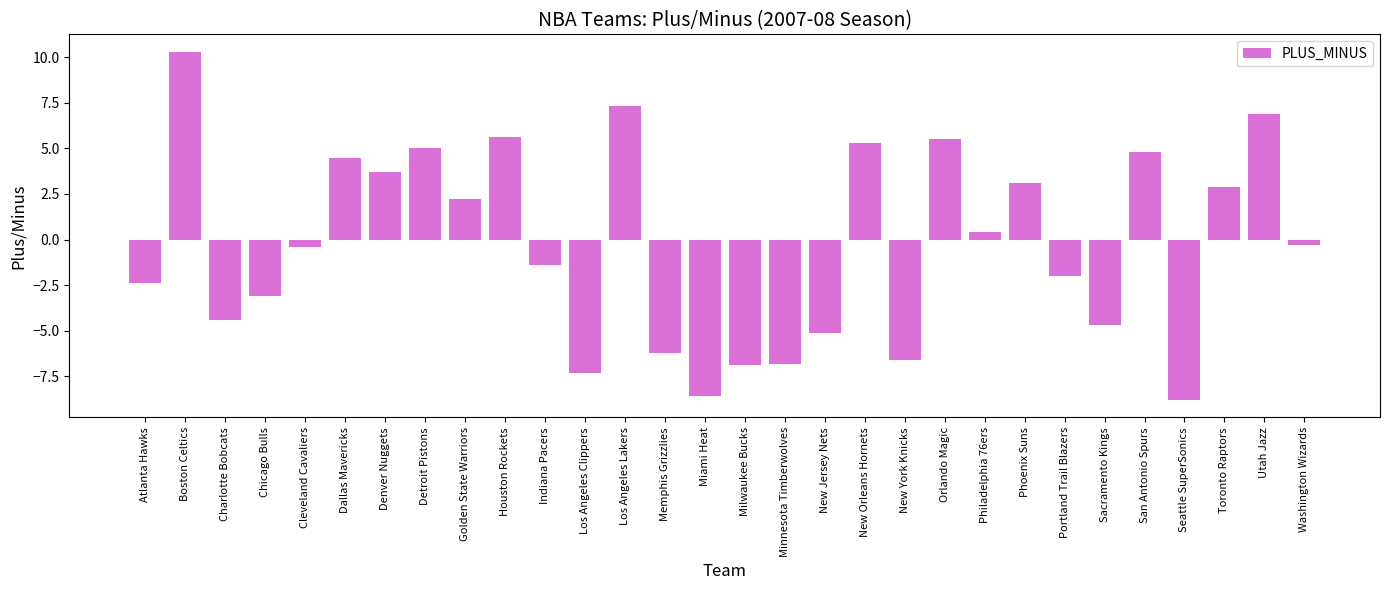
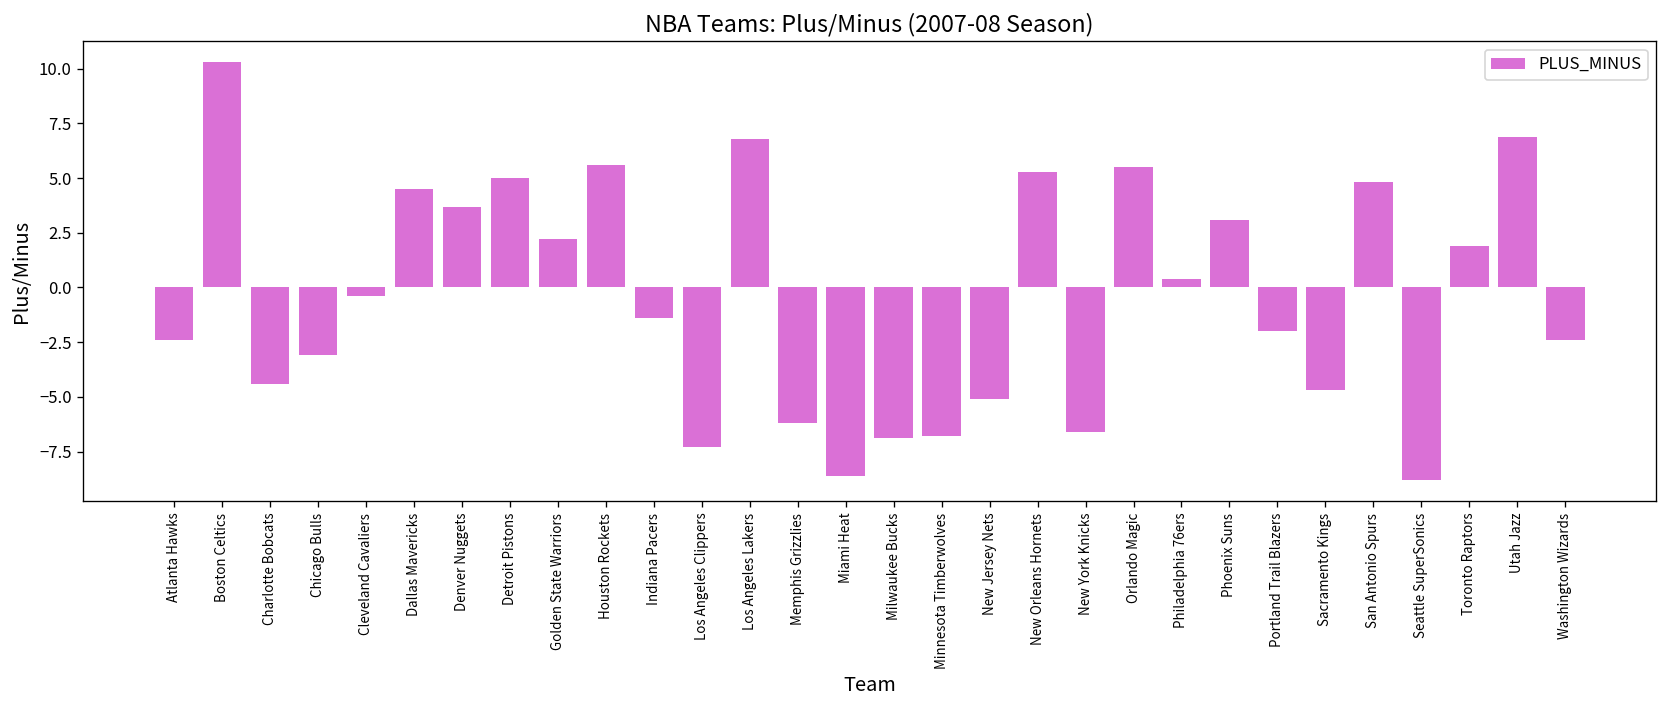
Los Angeles Lakers: 7.3 -> 6.8
Toronto Raptors: 2.9 -> 1.9
Washington Wizards: -0.3 -> -2.4
